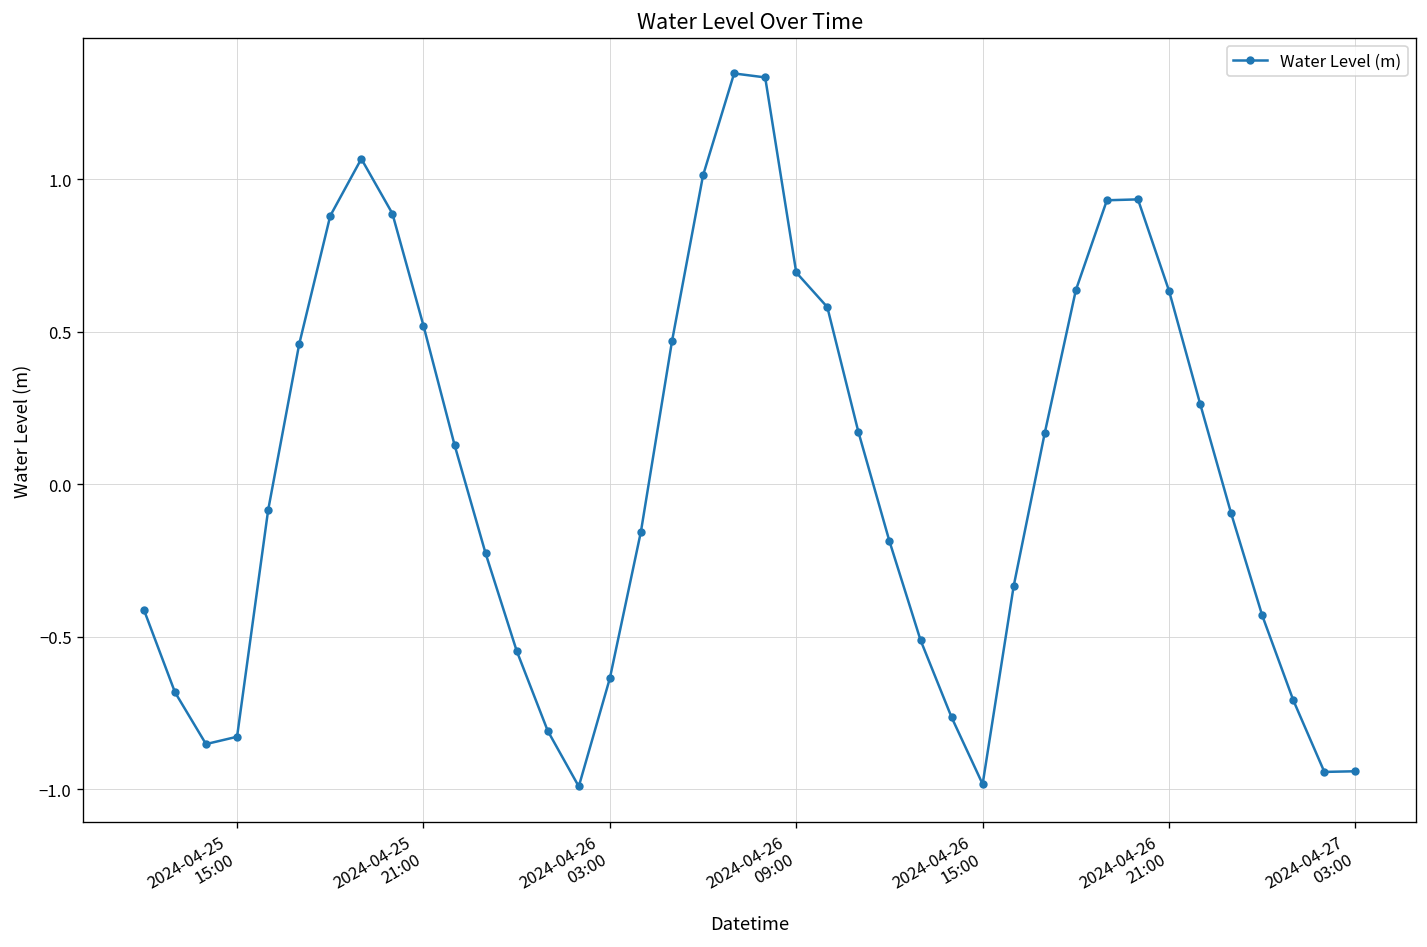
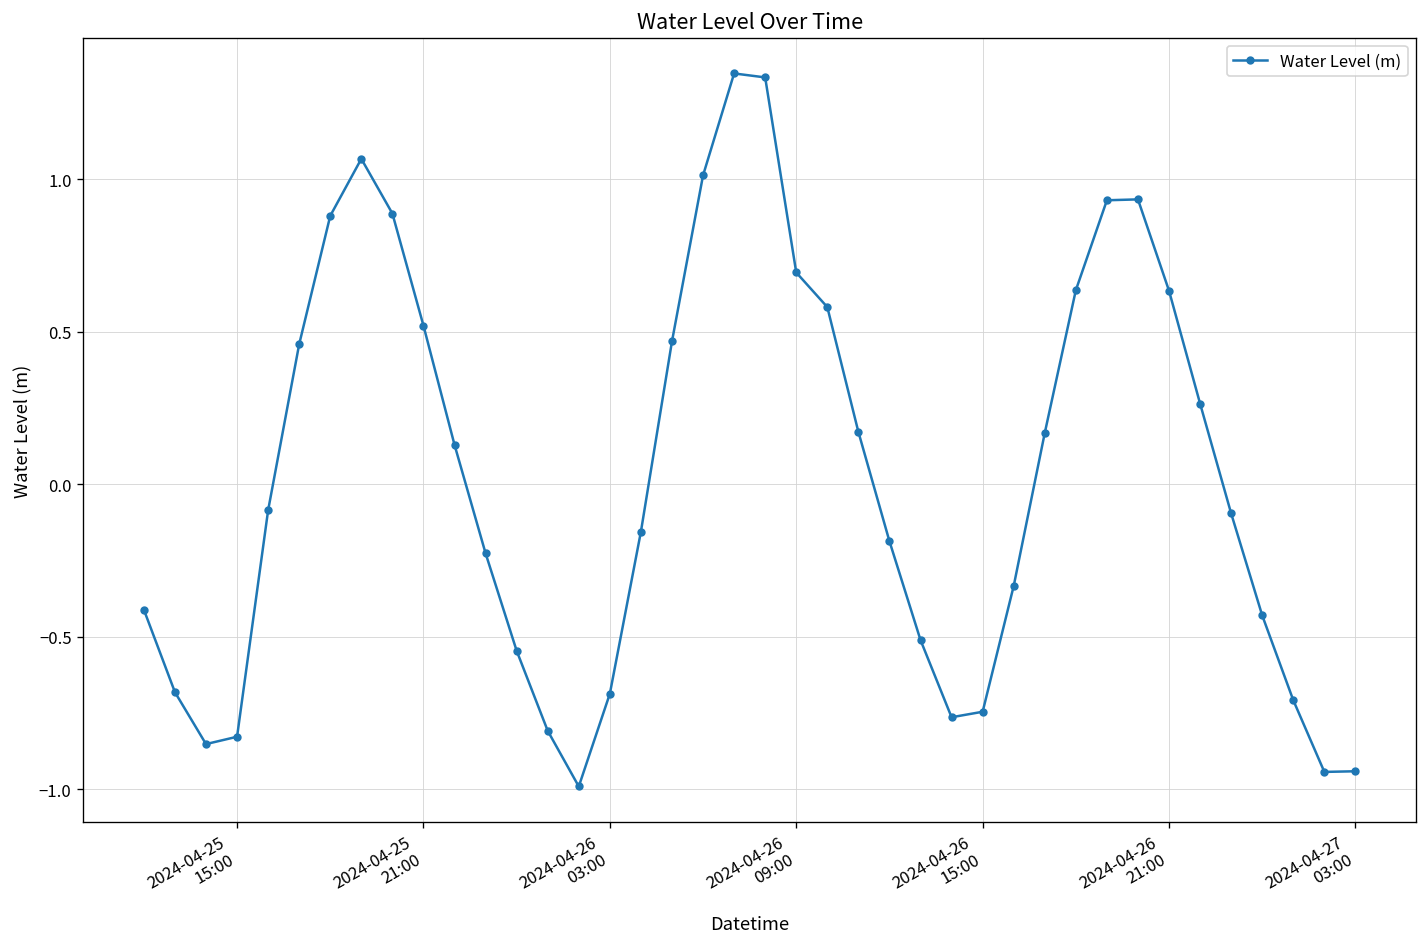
2024-04-26 03:00: -0.64 -> -0.69
2024-04-26 15:00: -0.98 -> -0.75
